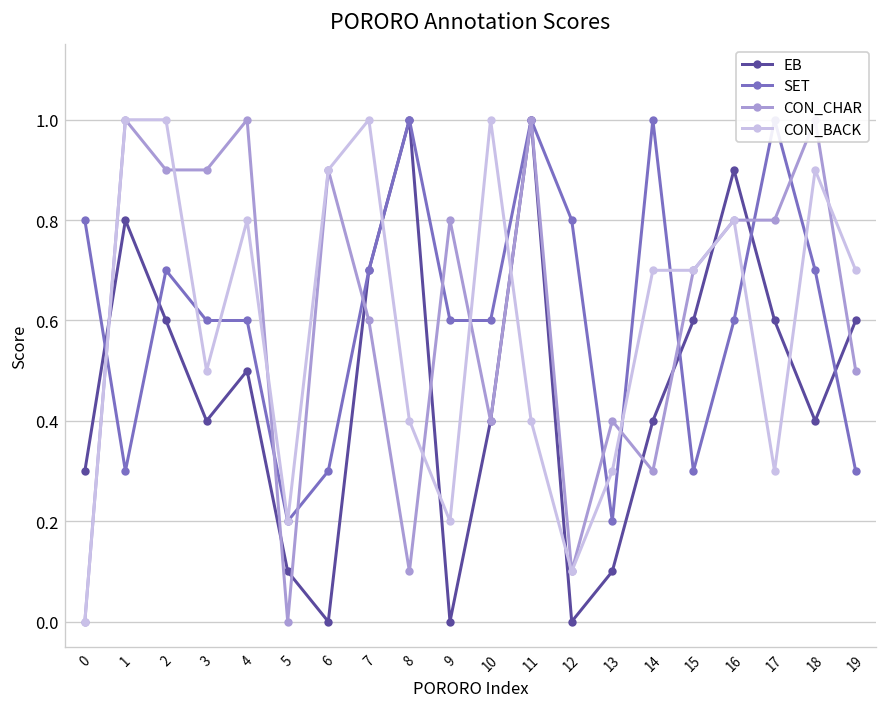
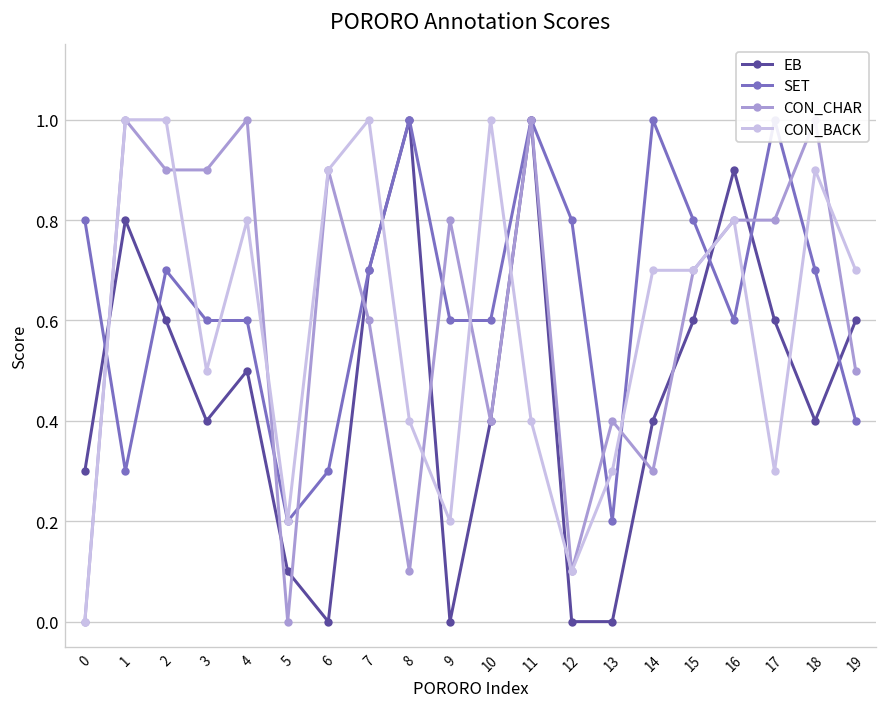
EB, 13: 0.1 -> 0.0
SET, 15: 0.3 -> 0.8
SET, 19: 0.3 -> 0.4
